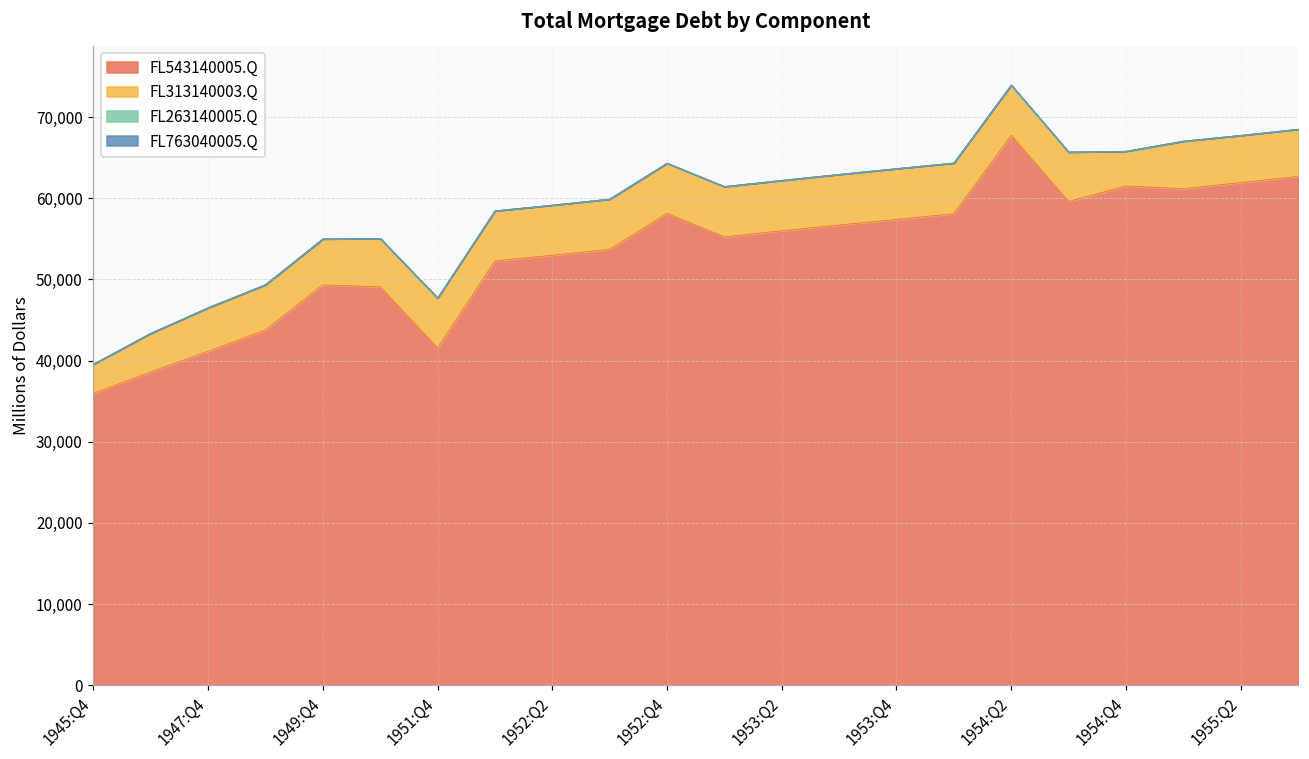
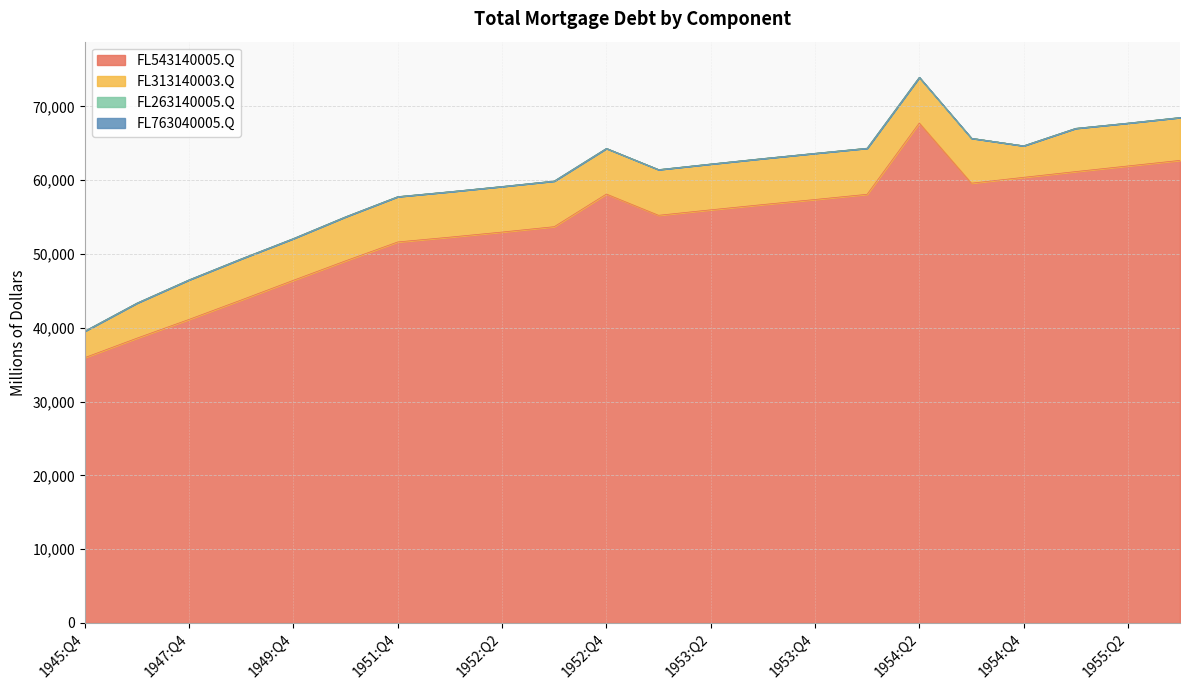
FL543140005.Q, 1949:Q4: 49,000 -> 46,000
FL543140005.Q, 1951:Q4: 42,000 -> 52,000
FL543140005.Q, 1954:Q4: 62,000 -> 60,000
